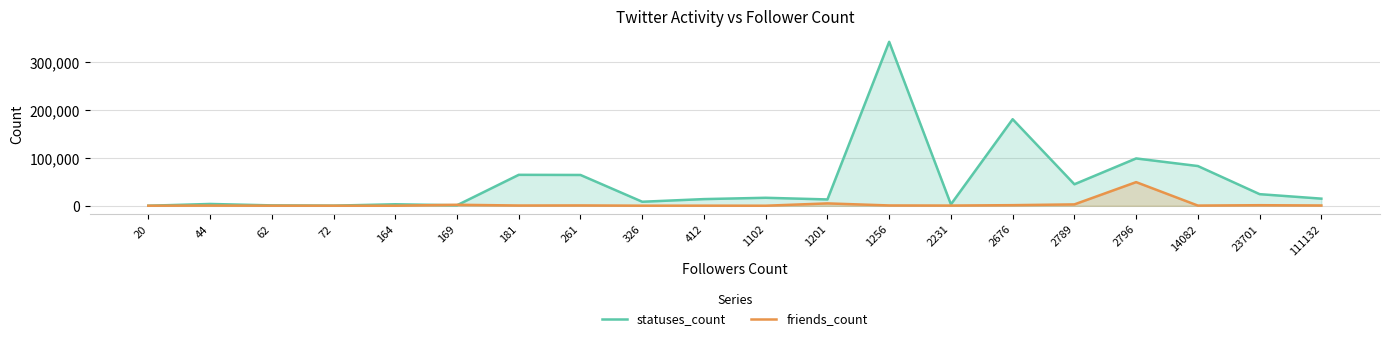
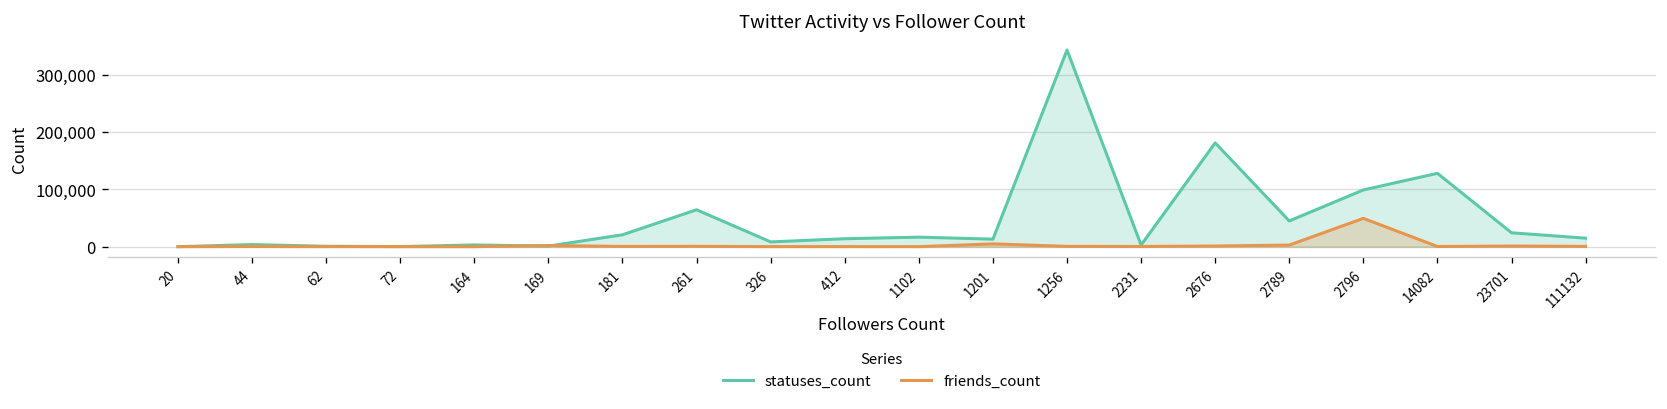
statuses_count, 181: 60,000 -> 20,000
statuses_count, 14082: 80,000 -> 130,000
